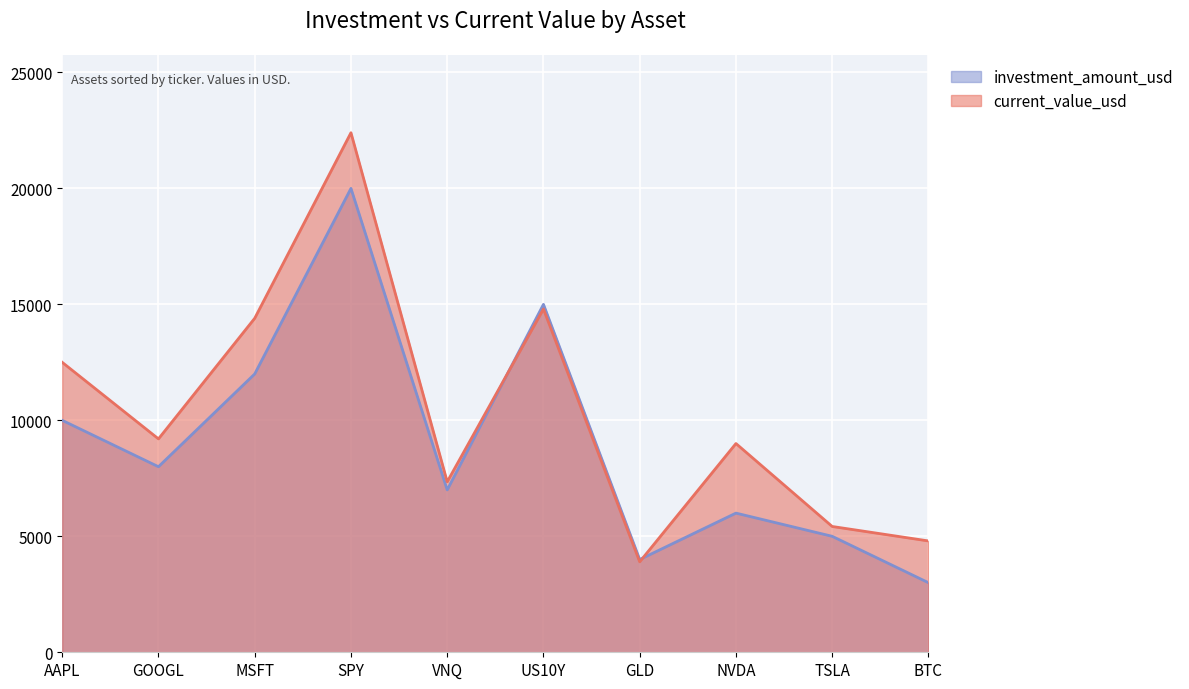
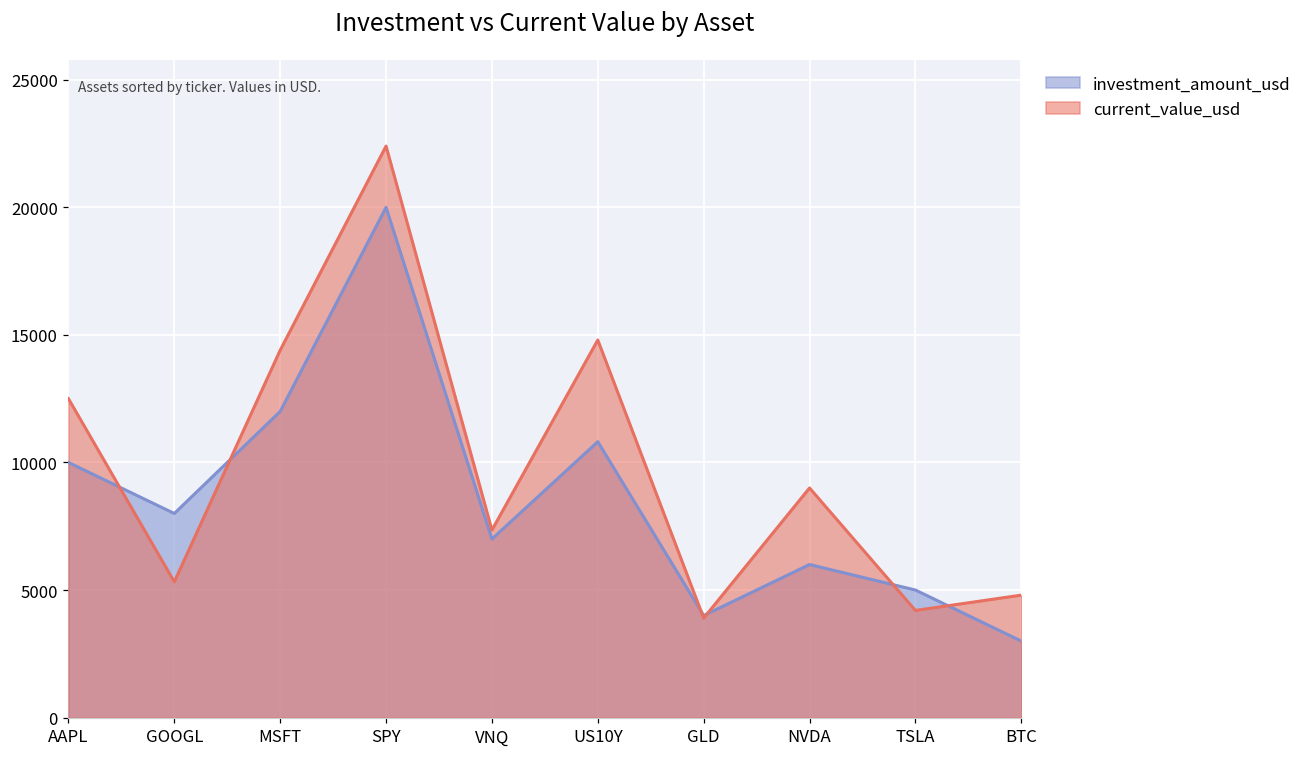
current_value_usd, GOOGL: 9200 -> 5300
investment_amount_usd, US10Y: 15000 -> 10800
current_value_usd, TSLA: 5400 -> 4200
